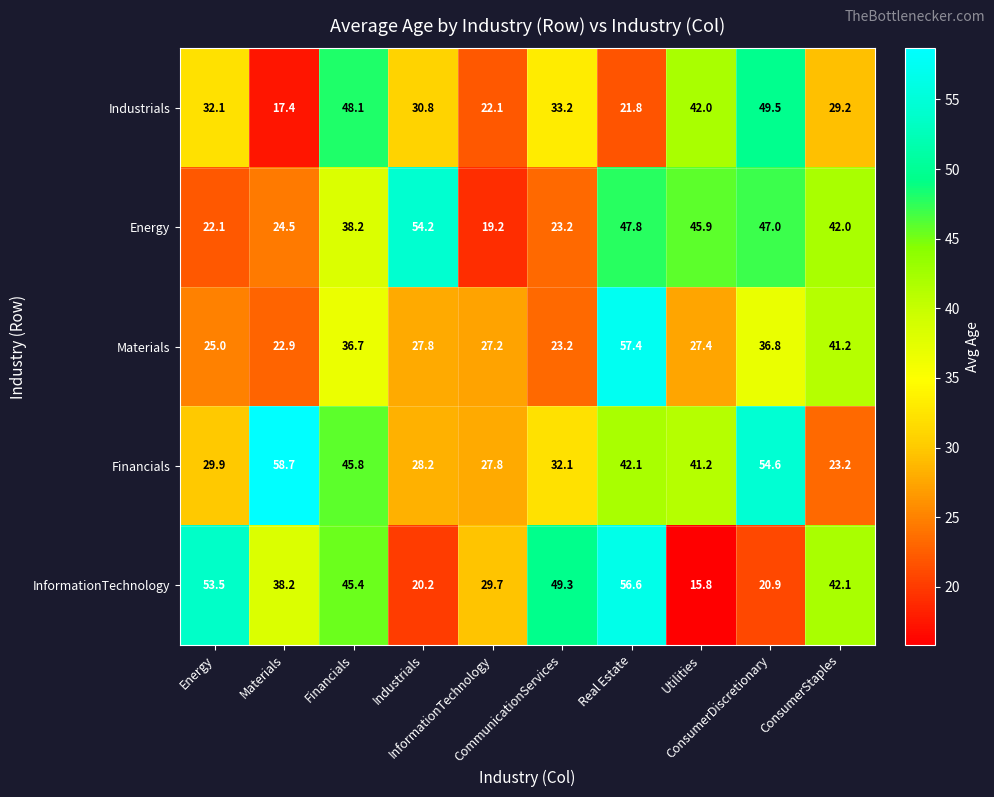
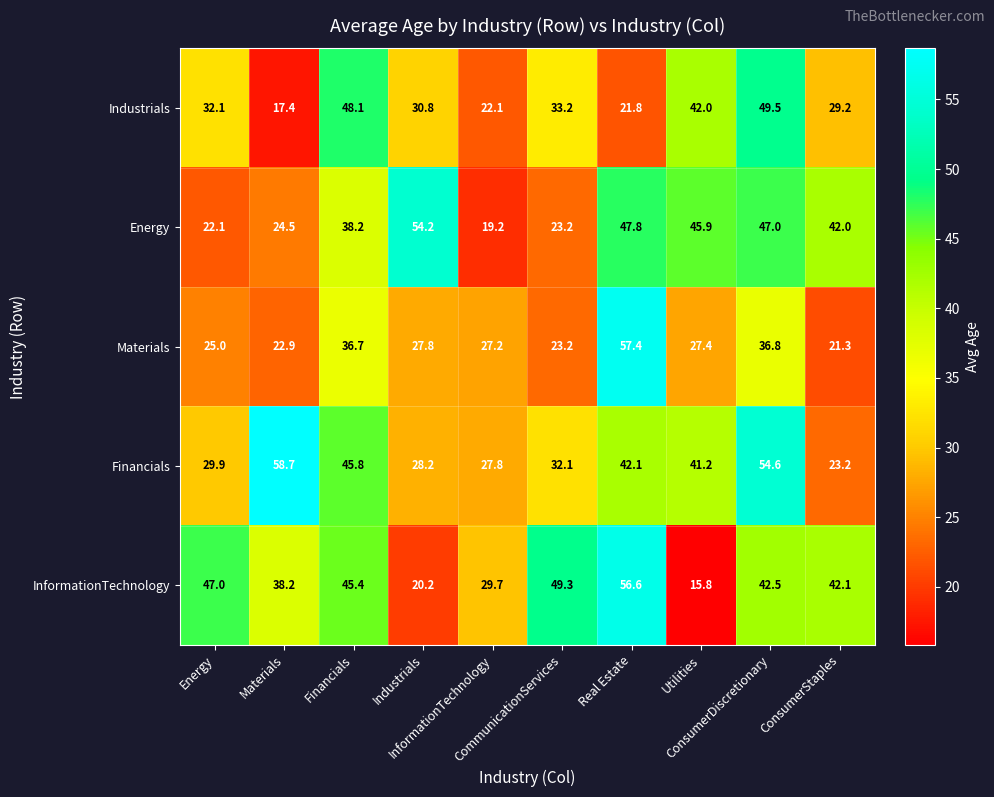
Materials, ConsumerStaples: 41.2 -> 21.3
InformationTechnology, Energy: 53.5 -> 47.0
InformationTechnology, ConsumerDiscretionary: 20.9 -> 42.5
